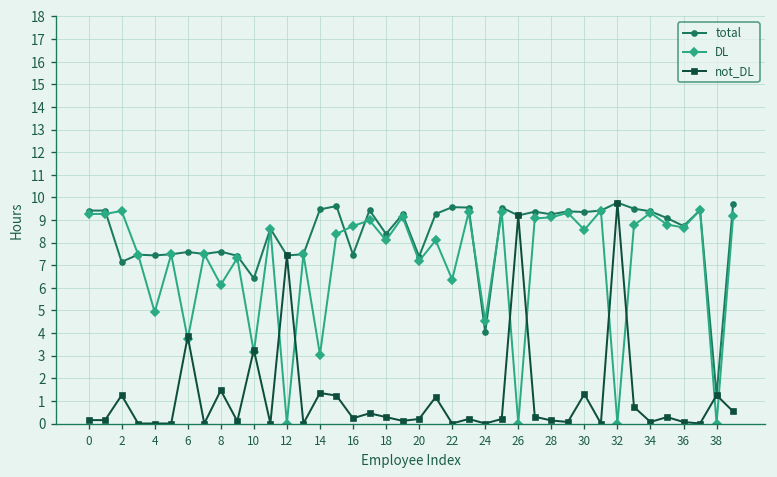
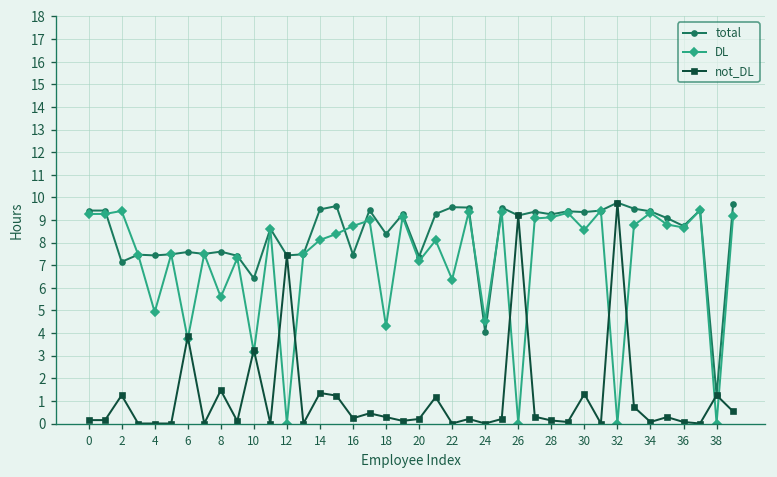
DL, 8: 6.1 -> 5.6
DL, 14: 3.1 -> 8.1
DL, 18: 8.1 -> 4.3
